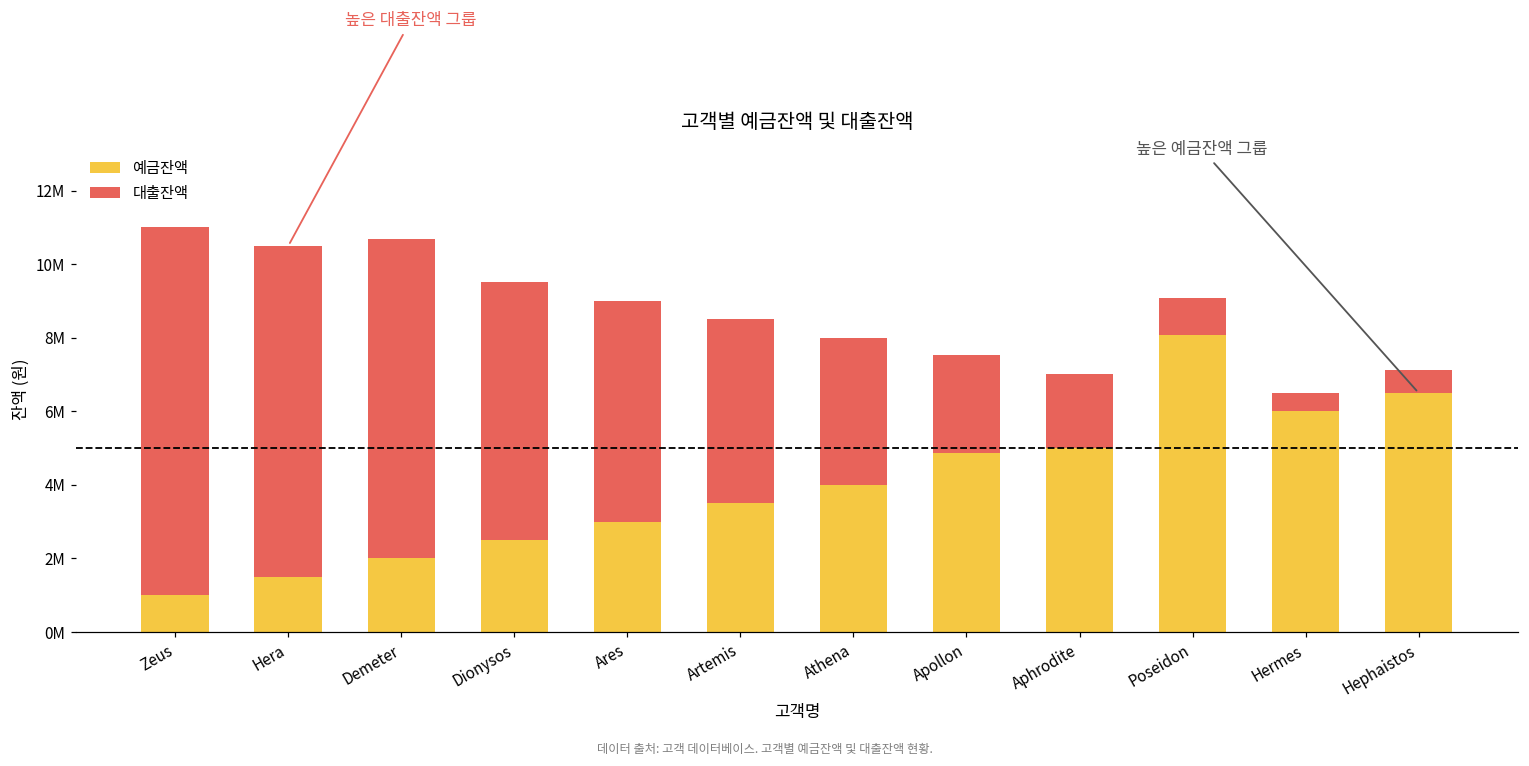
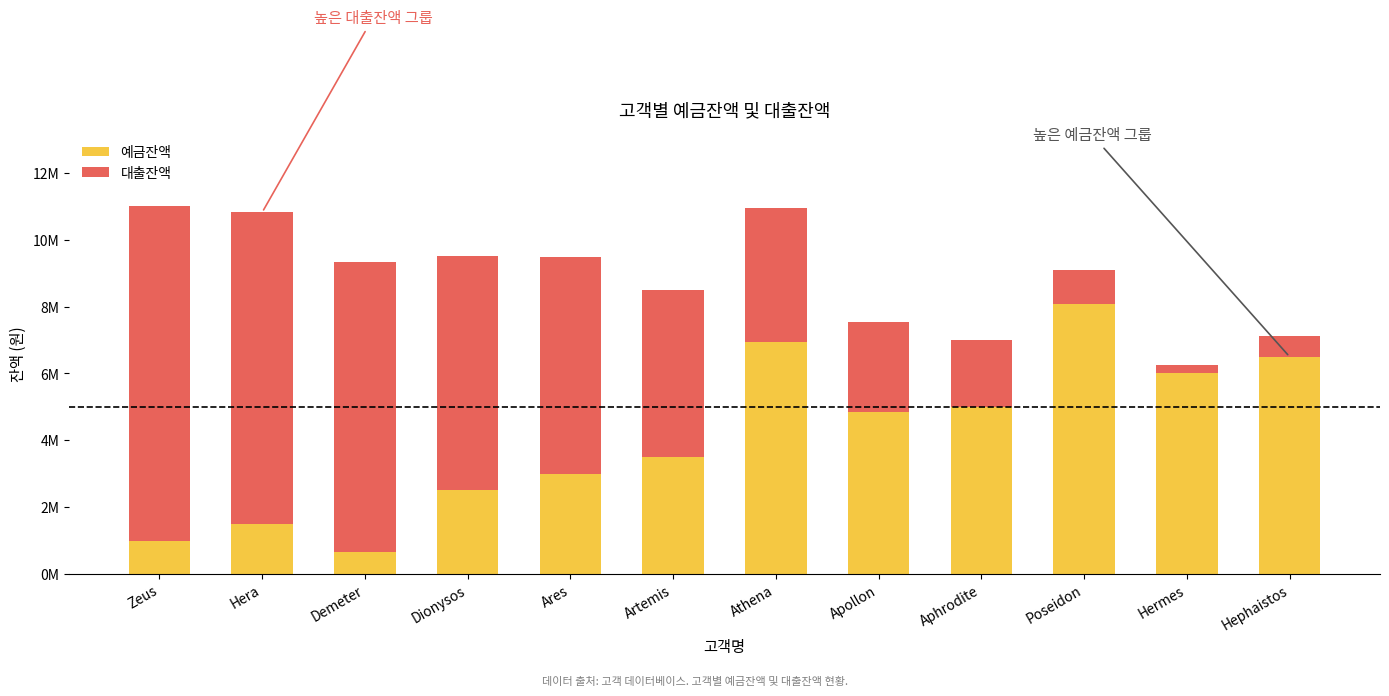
대출잔액, Hera: 9000000 -> 9300000
예금잔액, Demeter: 2000000 -> 700000
대출잔액, Ares: 6000000 -> 6500000
예금잔액, Athena: 4000000 -> 6900000
대출잔액, Hermes: 500000 -> 300000
